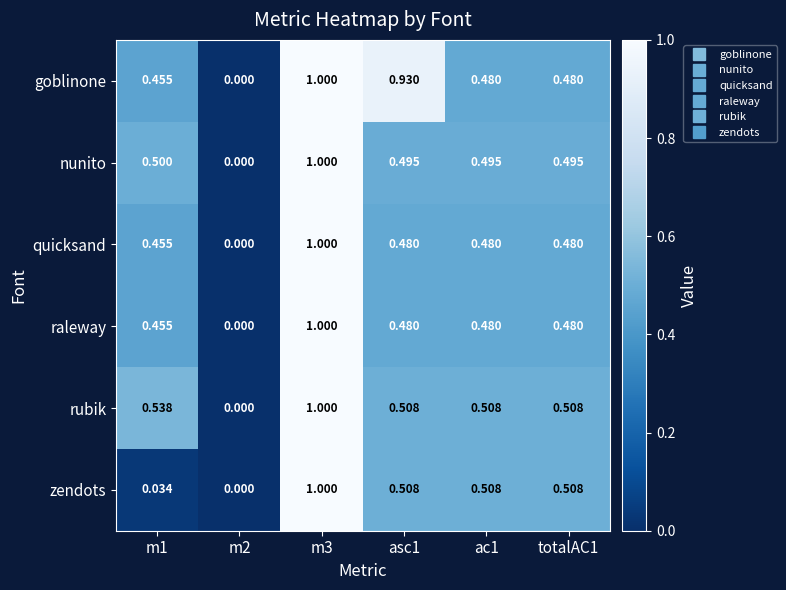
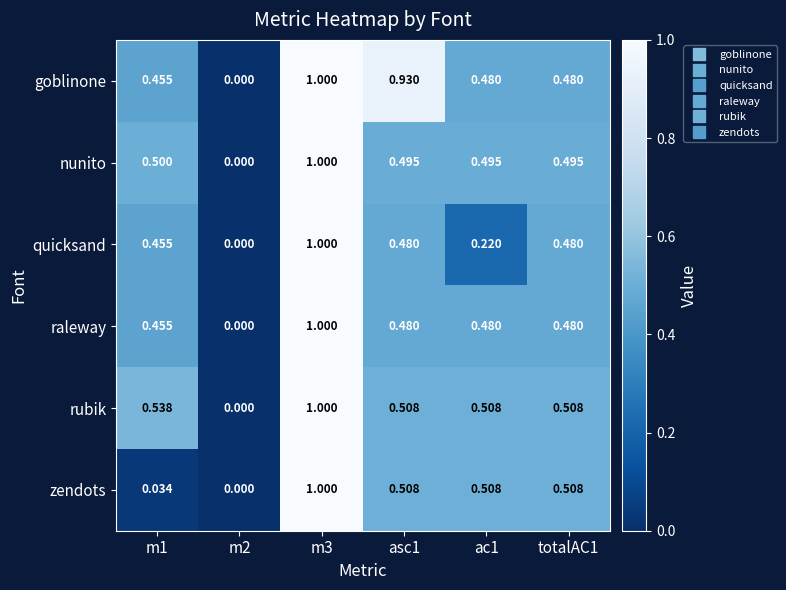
quicksand, ac1: 0.480 -> 0.220
